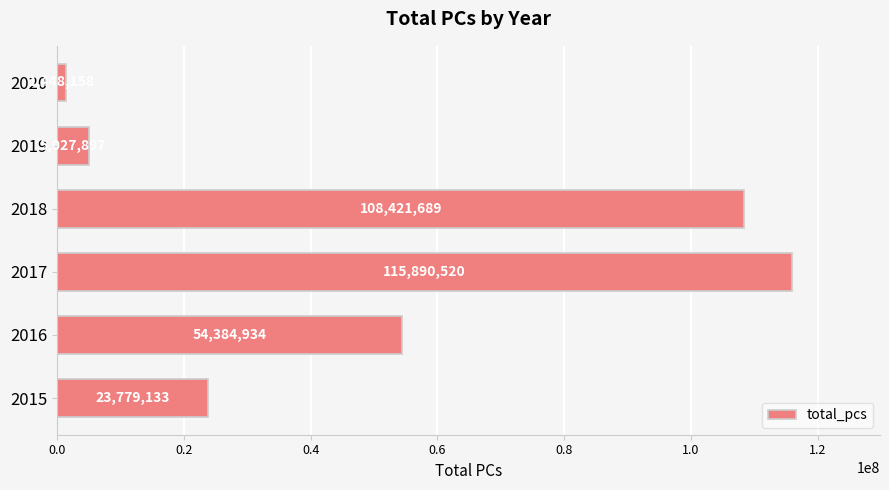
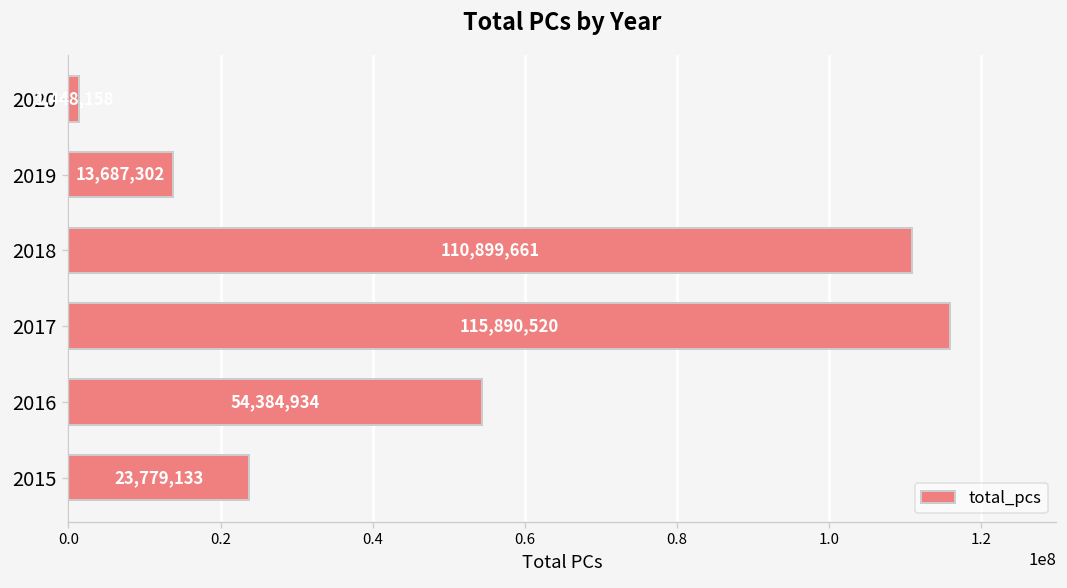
2019: 5000000 -> 14000000
2018: 108,421,689 -> 110,899,661
